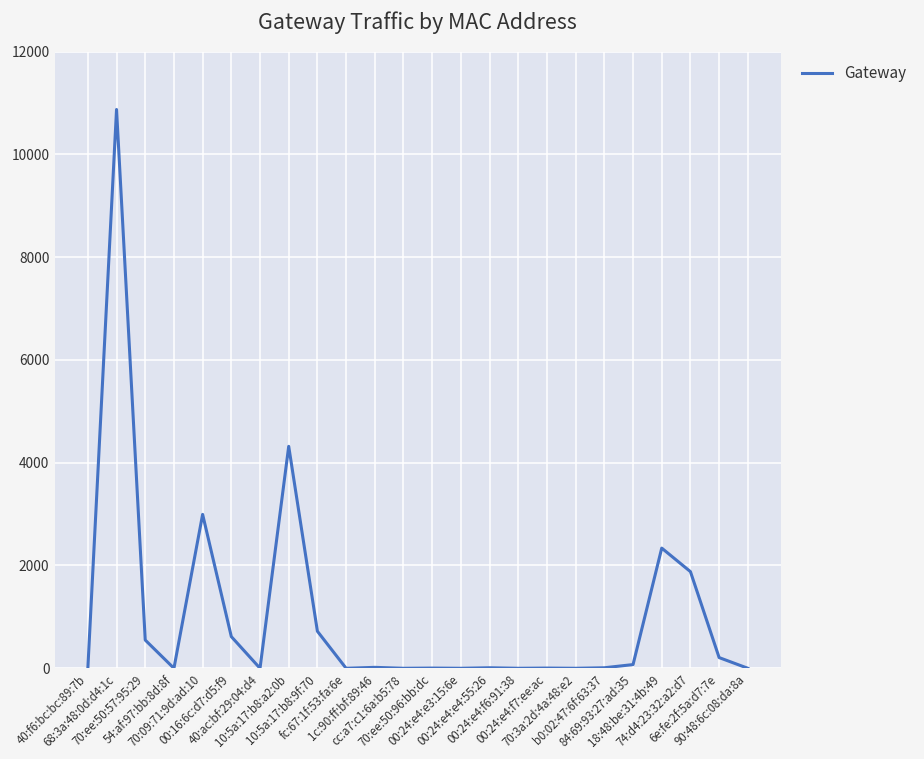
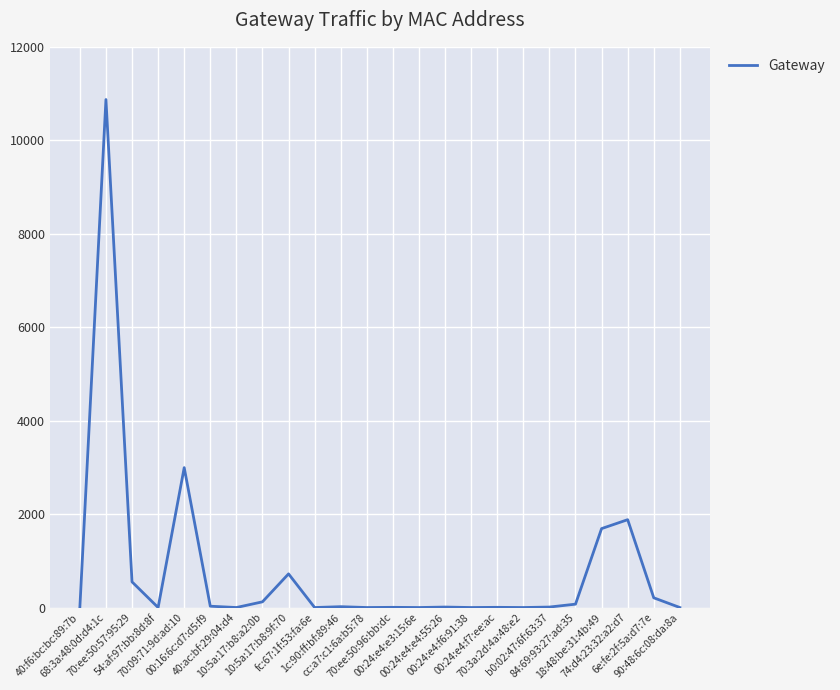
00:16:6c:d7:d5:f9: 600 -> 0
10:5a:17:b8:a2:0b: 4300 -> 100
18:48:be:31:4b:49: 2300 -> 1700
